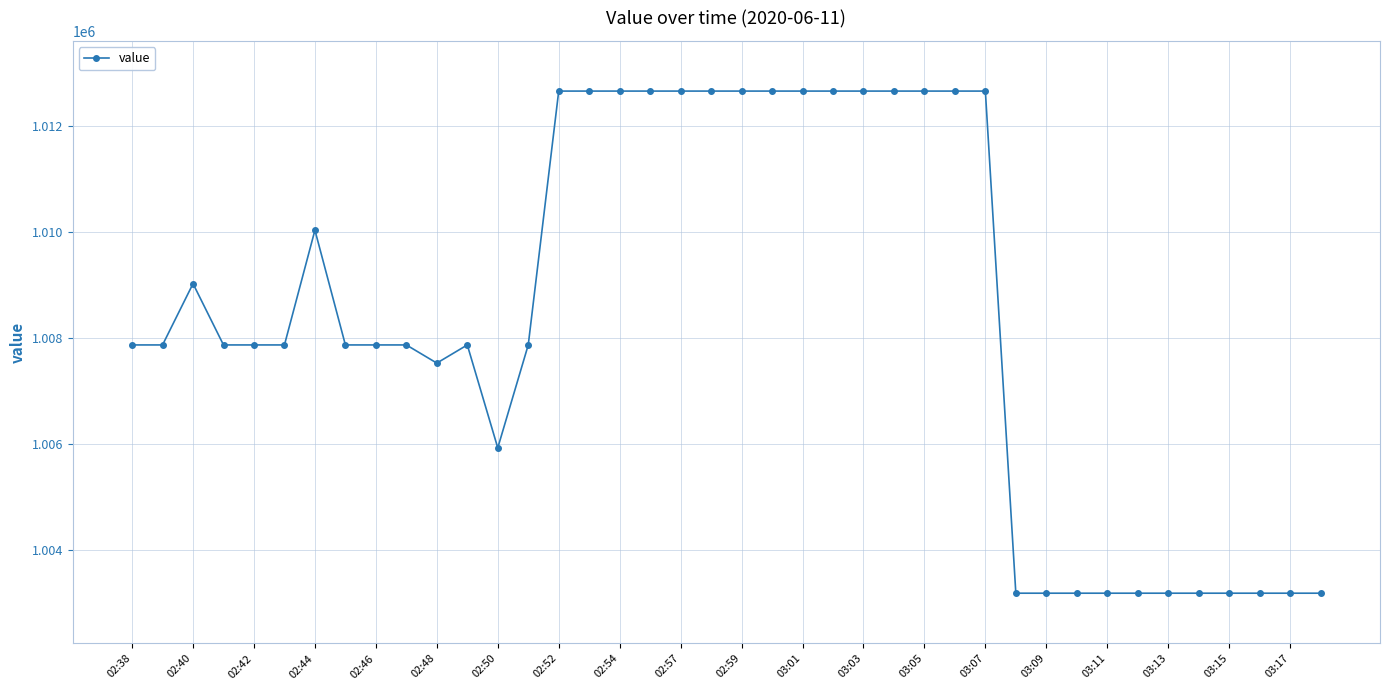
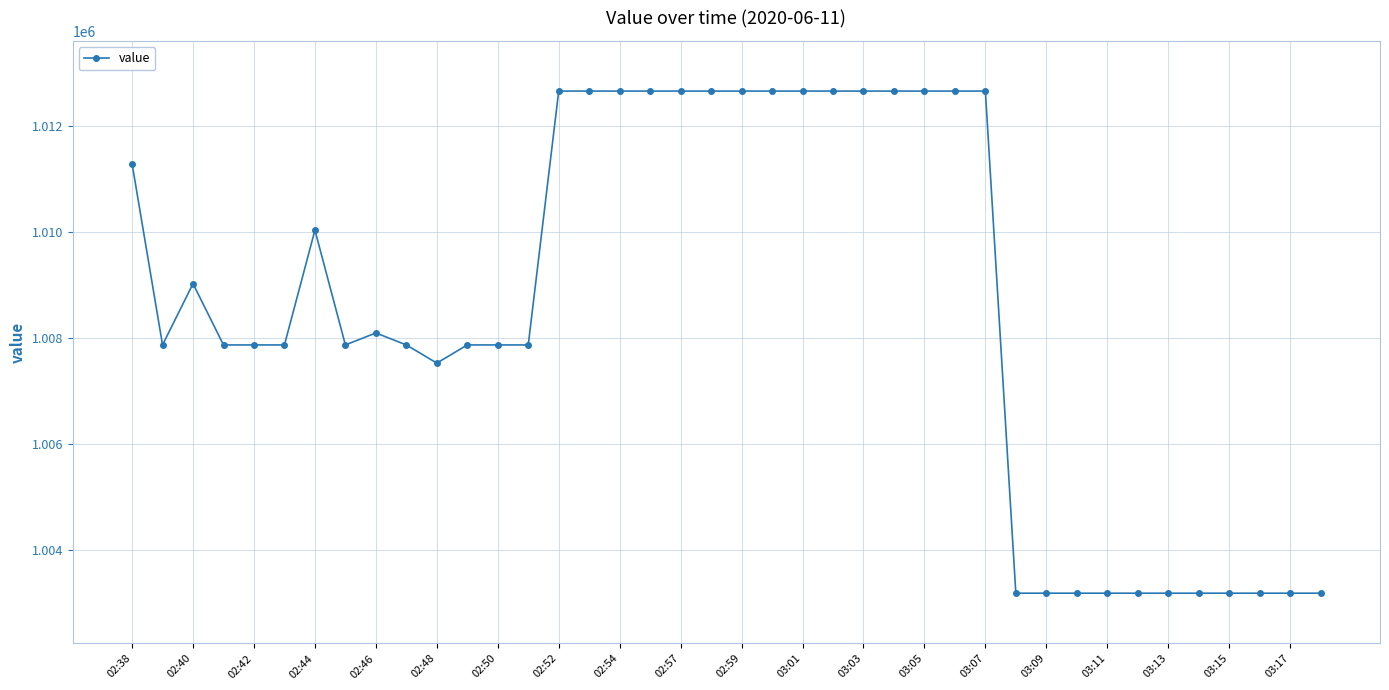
02:38: 1007900 -> 1011300
02:46: 1007900 -> 1008100
02:50: 1005900 -> 1007900
